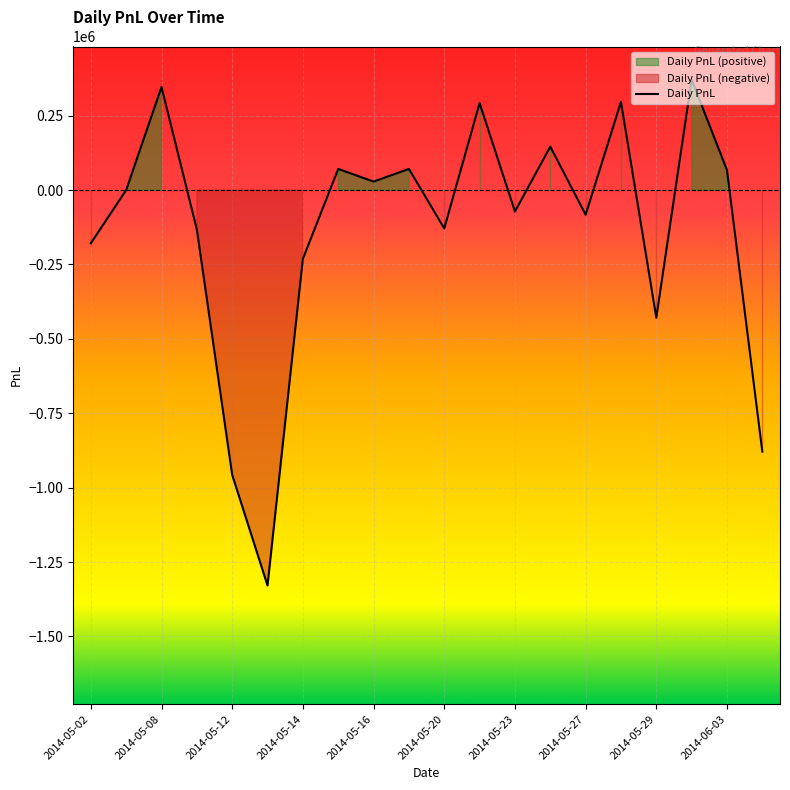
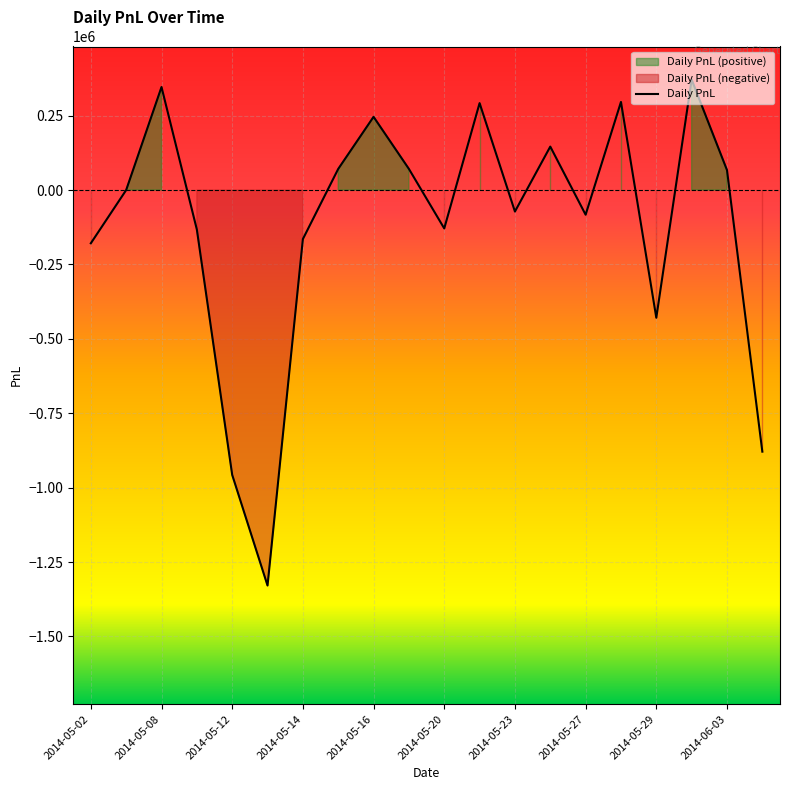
2014-05-14: -230000 -> -160000
2014-05-16: 30000 -> 250000
